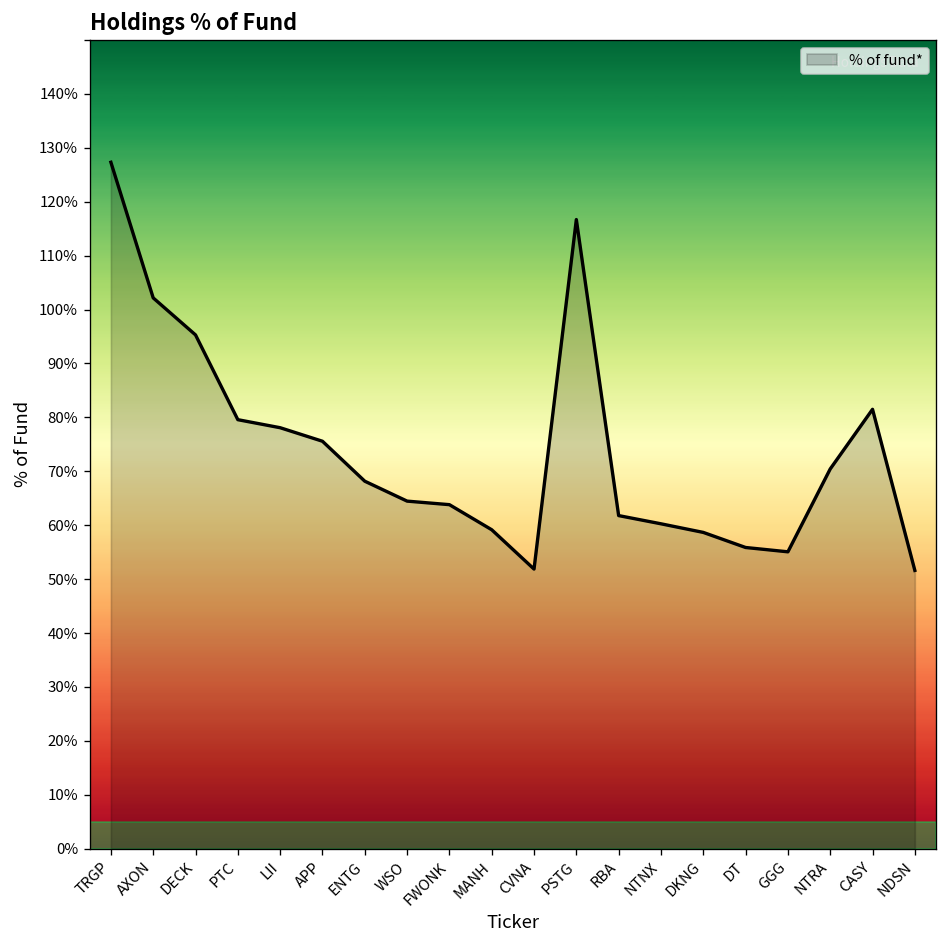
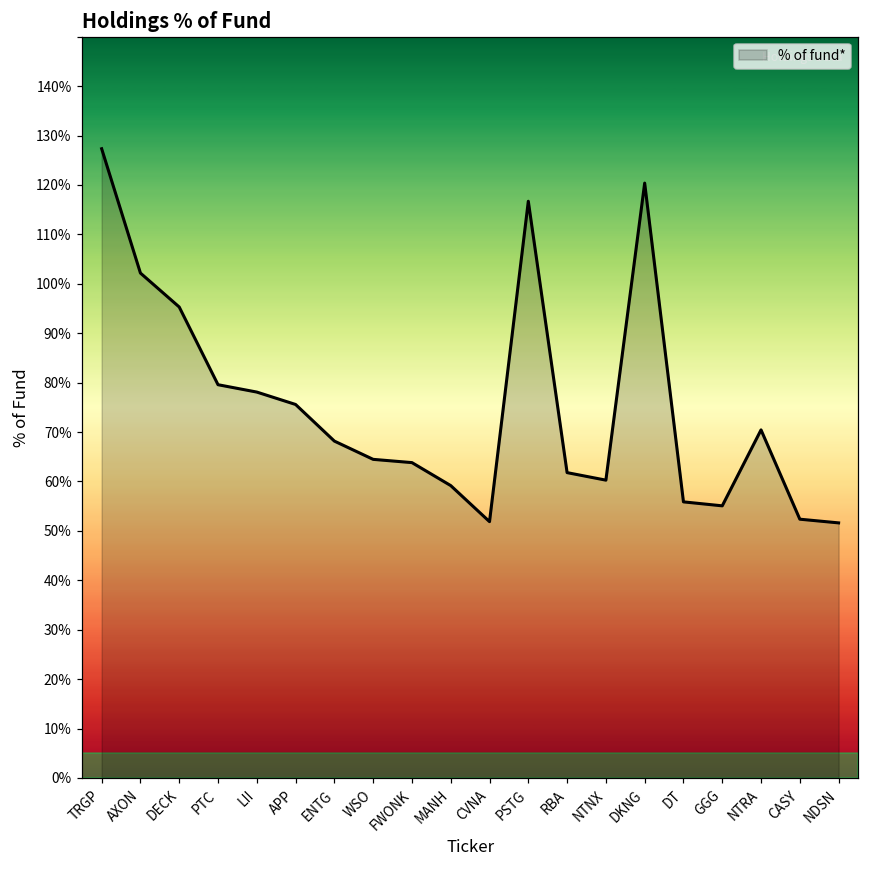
DKNG: 59% -> 120%
CASY: 81% -> 52%
